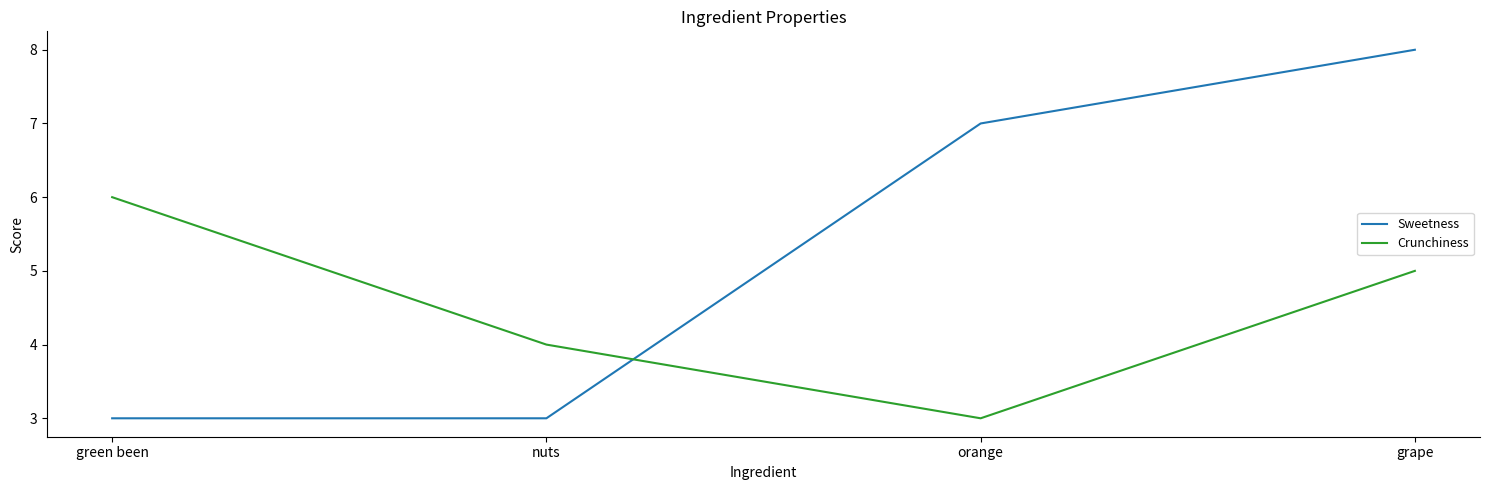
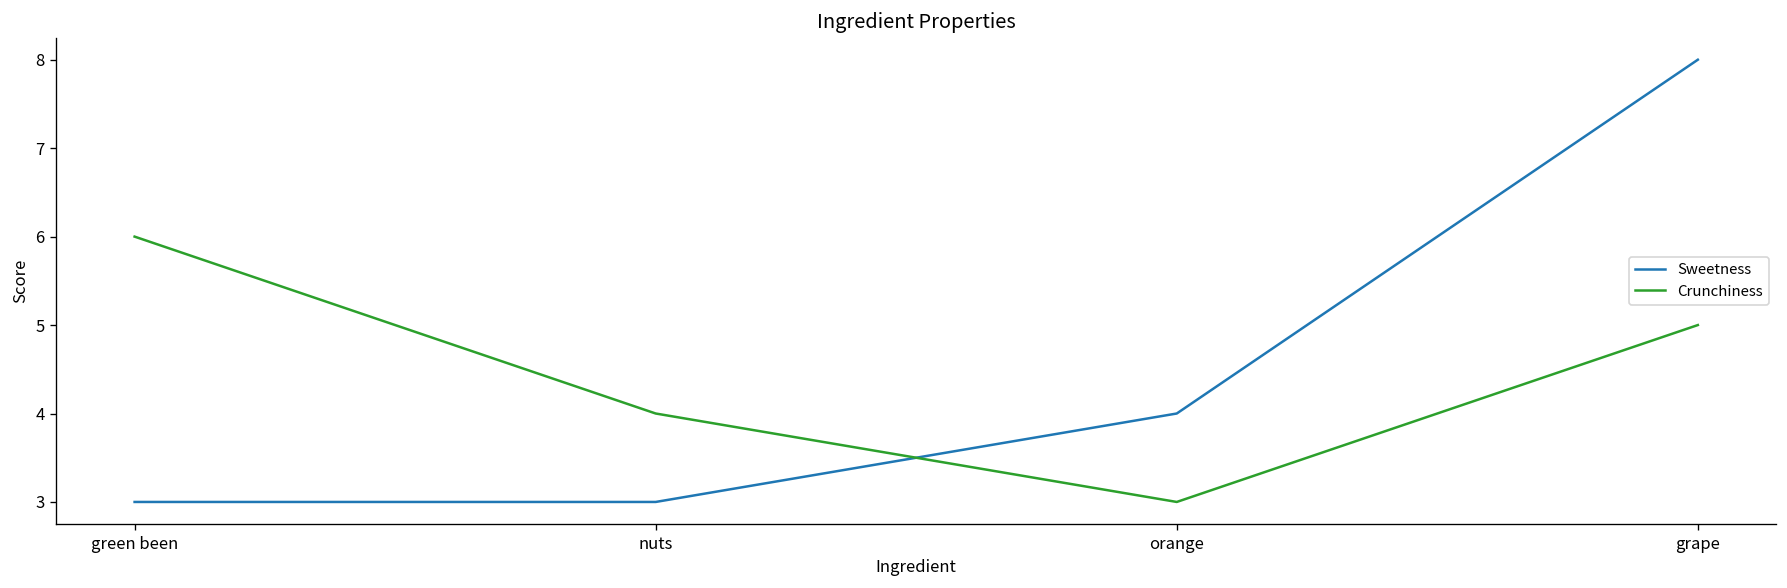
Sweetness, orange: 7 -> 4
